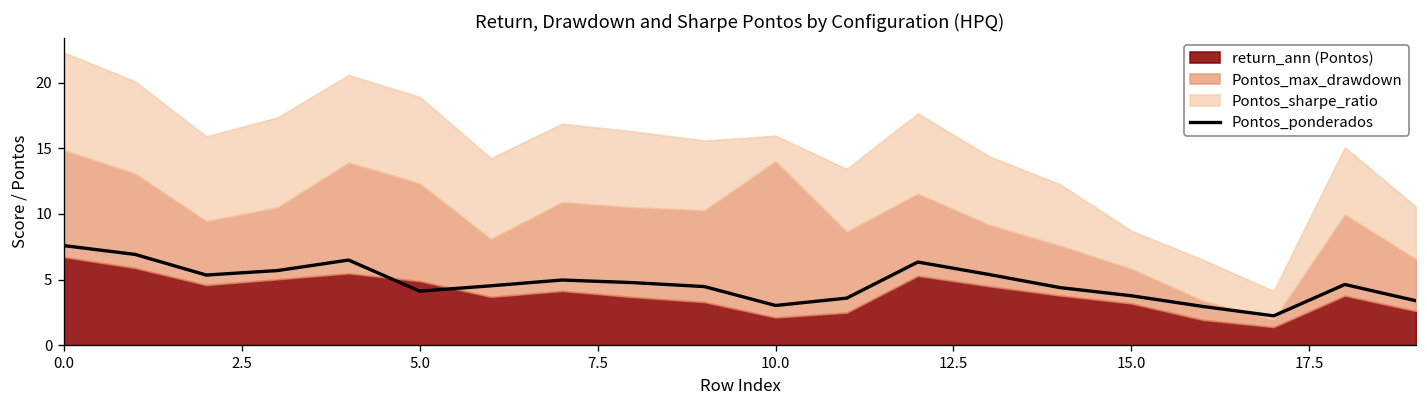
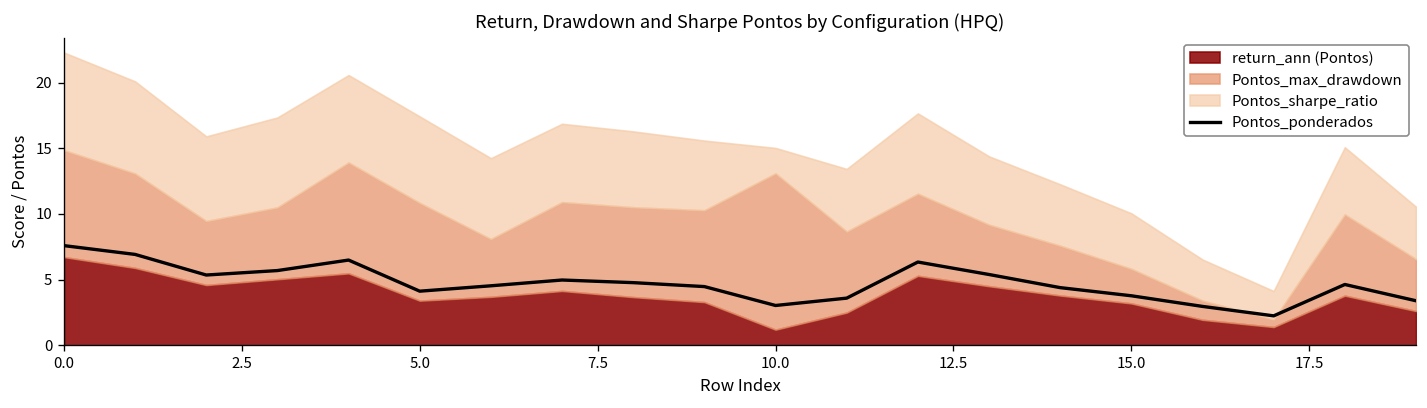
return_ann (Pontos), 5.0: 4.9 -> 3.4
return_ann (Pontos), 10.0: 2.1 -> 1.2
Pontos_sharpe_ratio, 15.0: 2.9 -> 4.2
